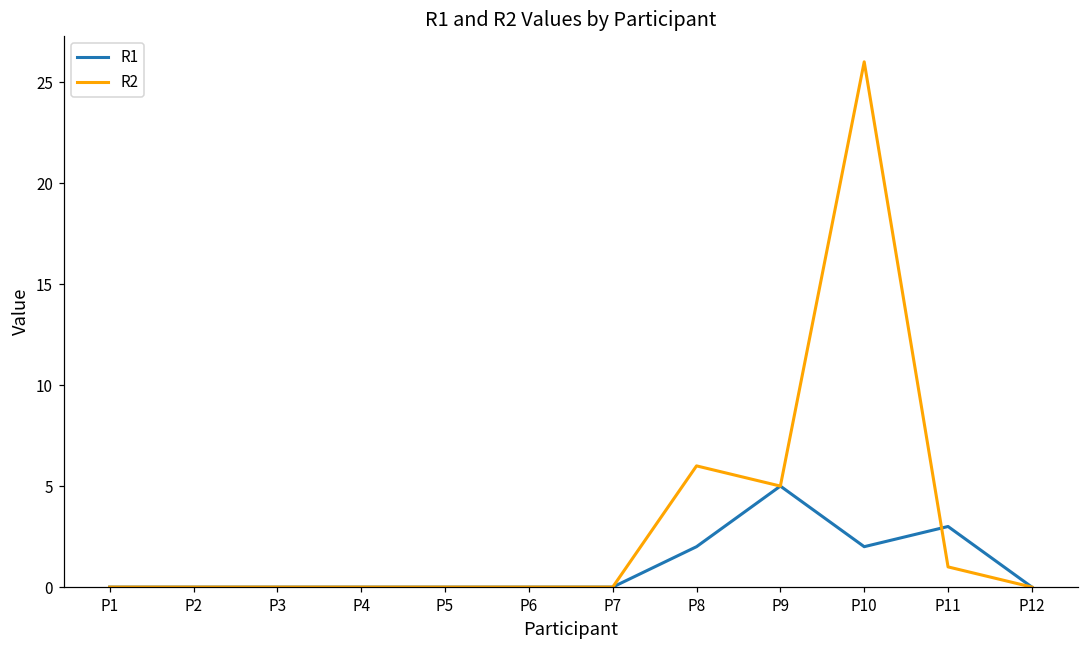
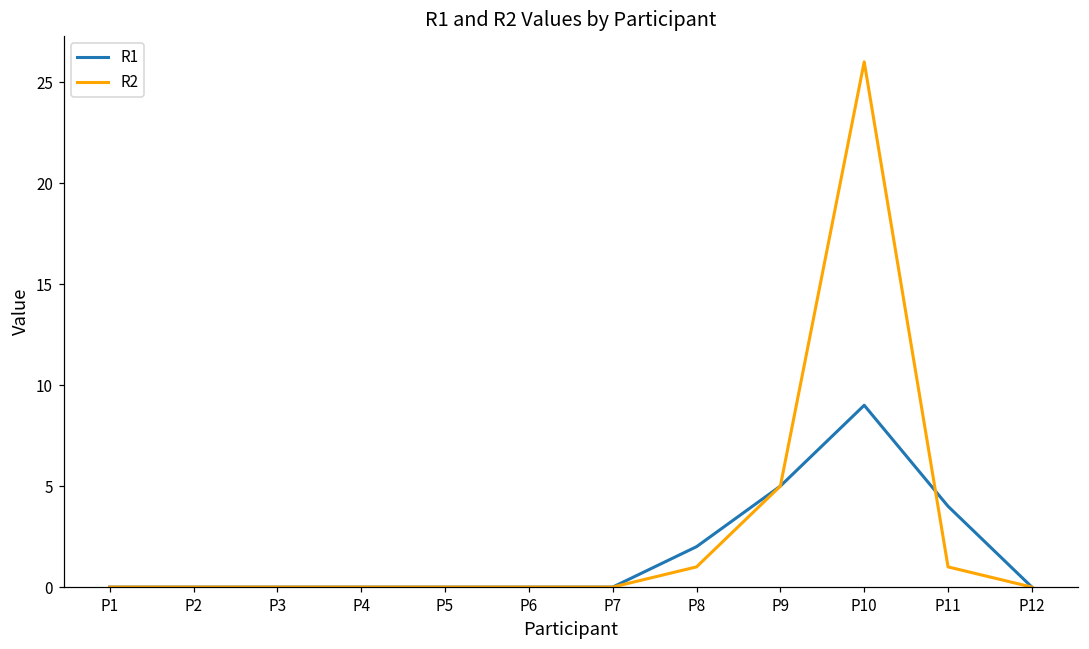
R2, P8: 6 -> 1
R1, P10: 2 -> 9
R1, P11: 3 -> 4
